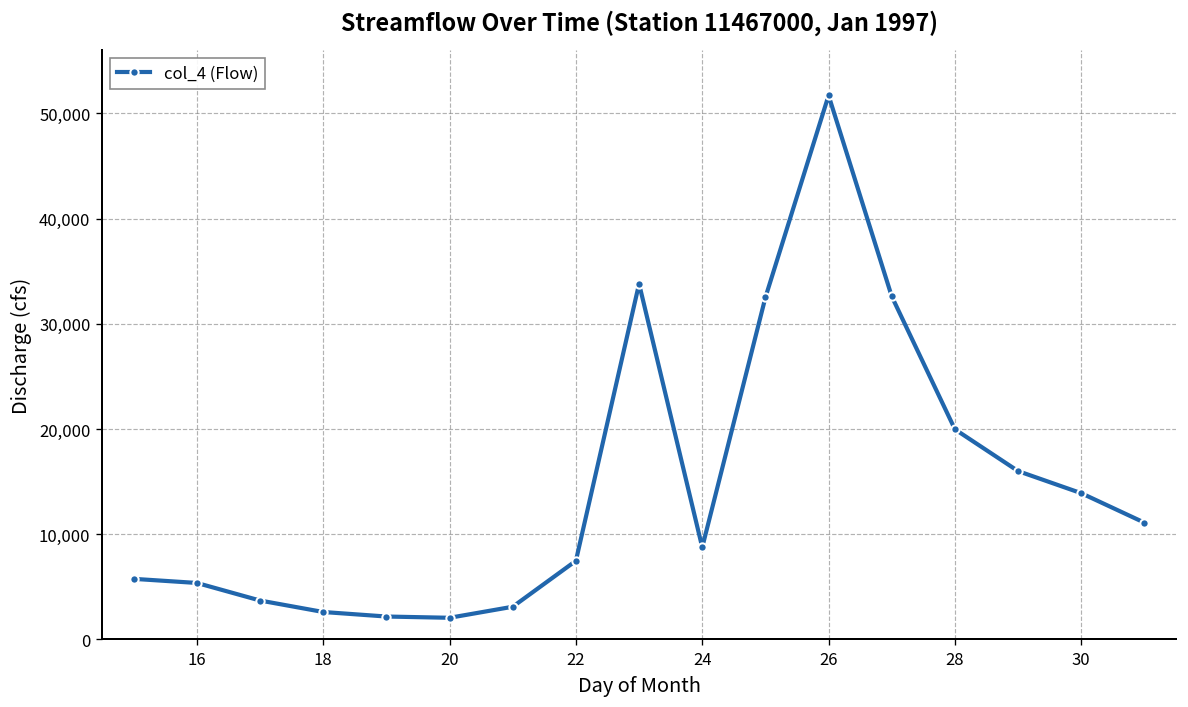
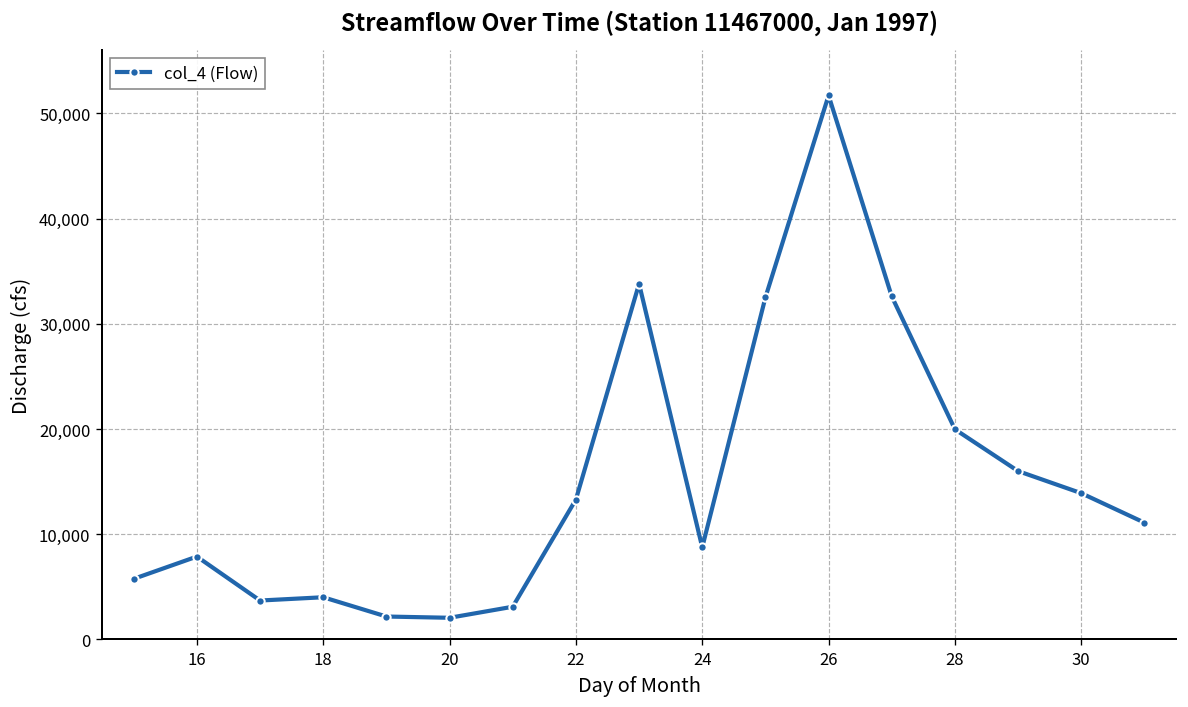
16: 5,000 -> 8,000
18: 3,000 -> 4,000
22: 7,000 -> 13,000
